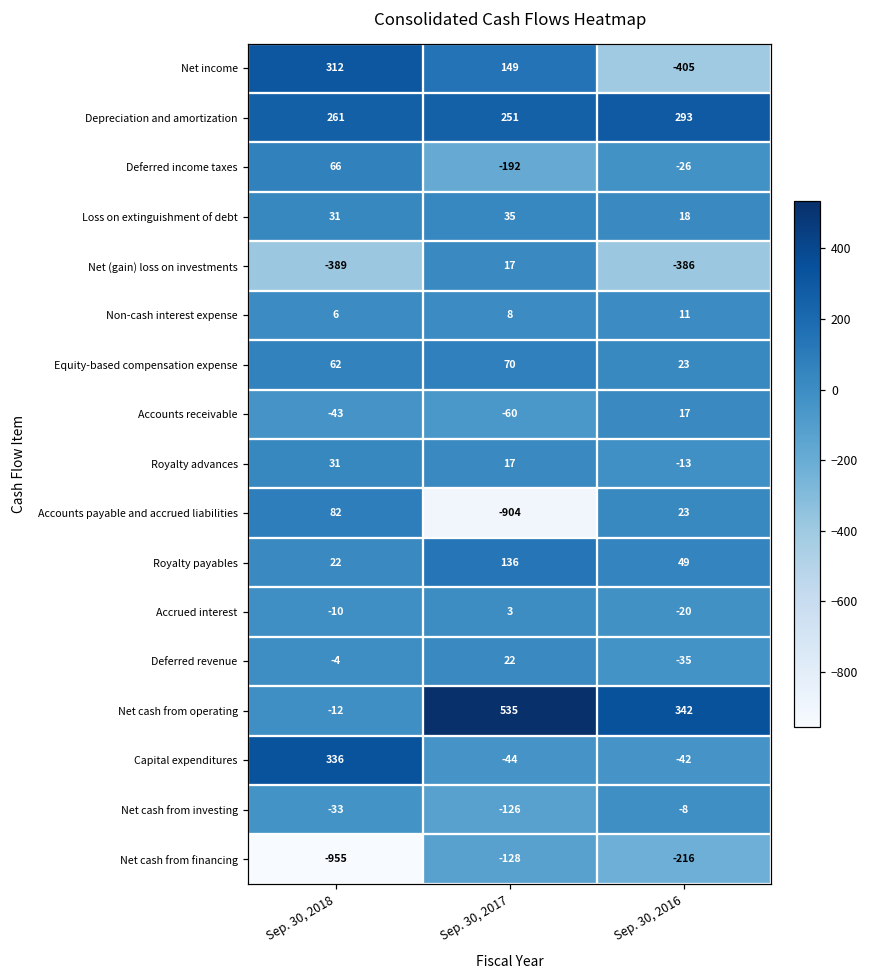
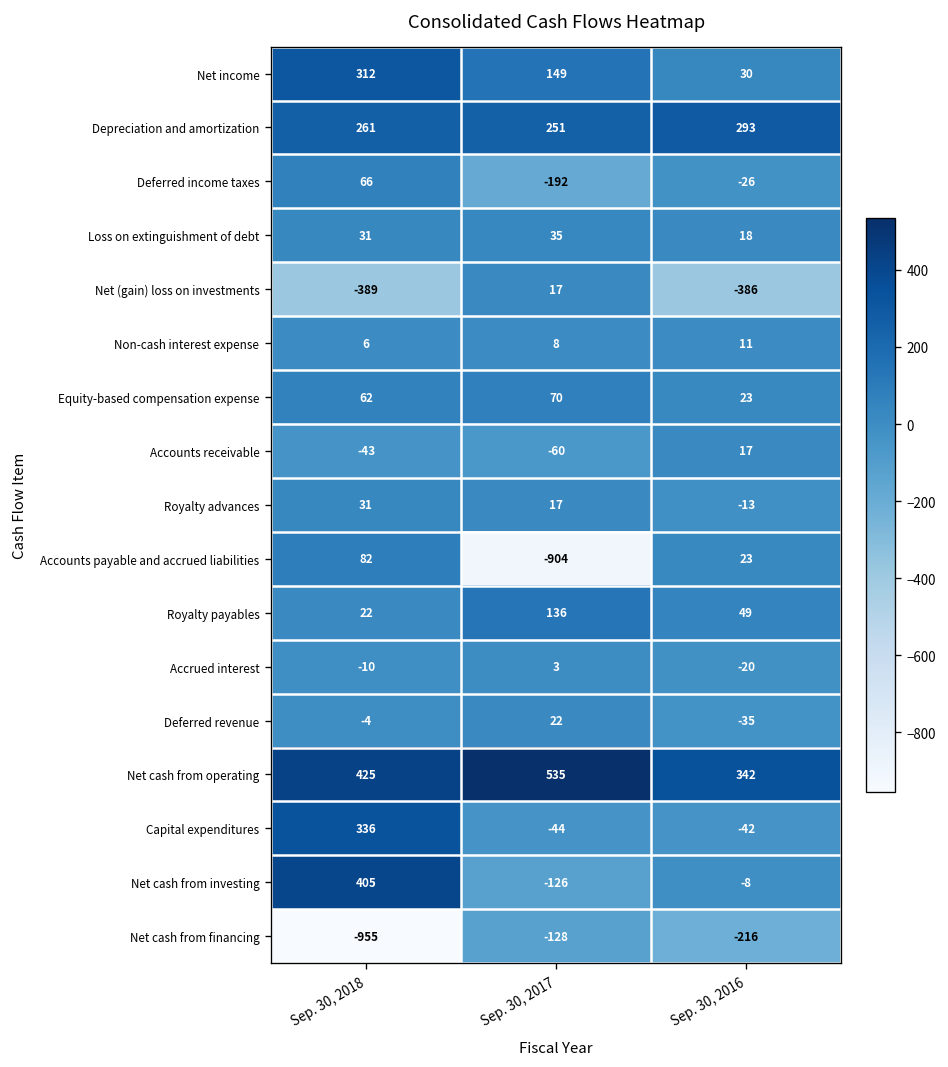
Net income, Sep. 30, 2016: -405 -> 30
Net cash from operating, Sep. 30, 2018: -12 -> 425
Net cash from investing, Sep. 30, 2018: -33 -> 405
